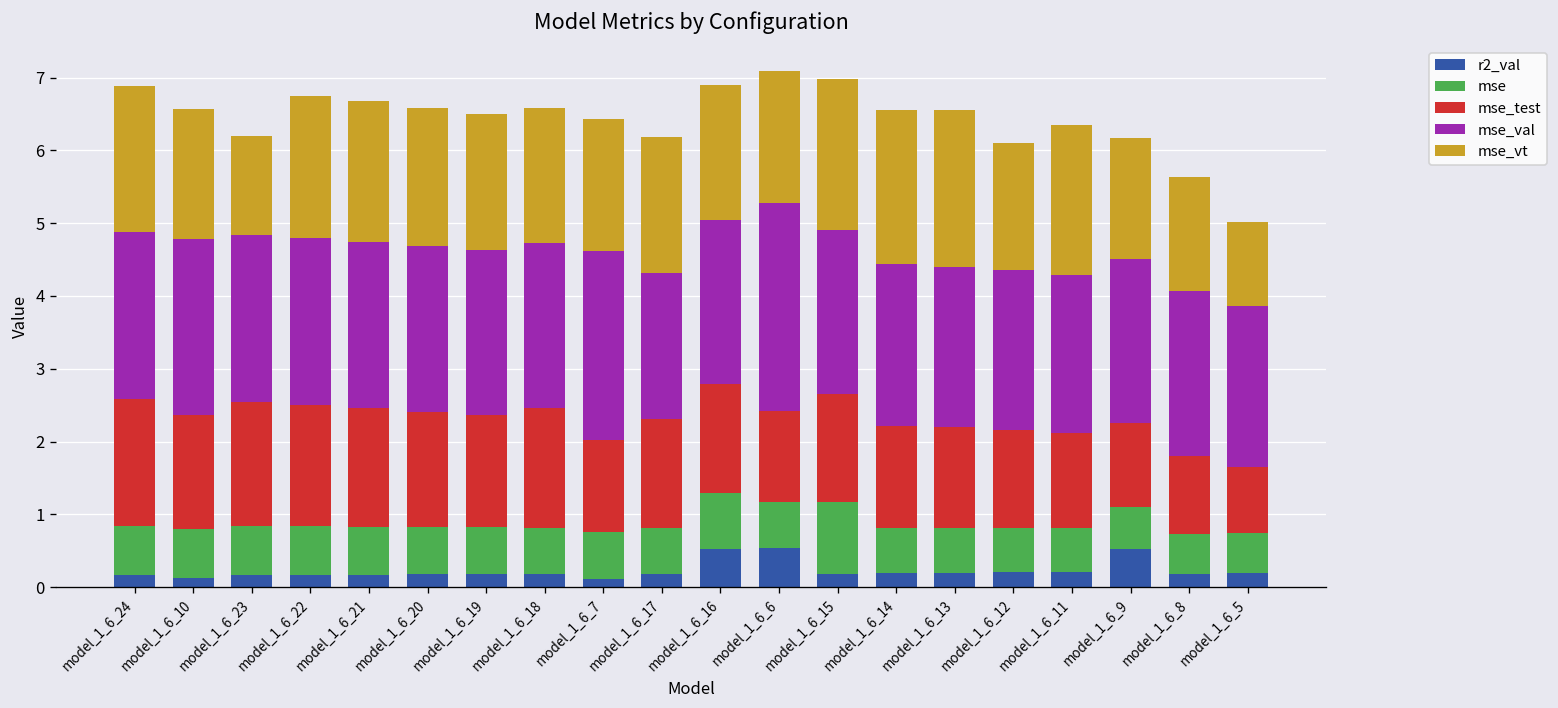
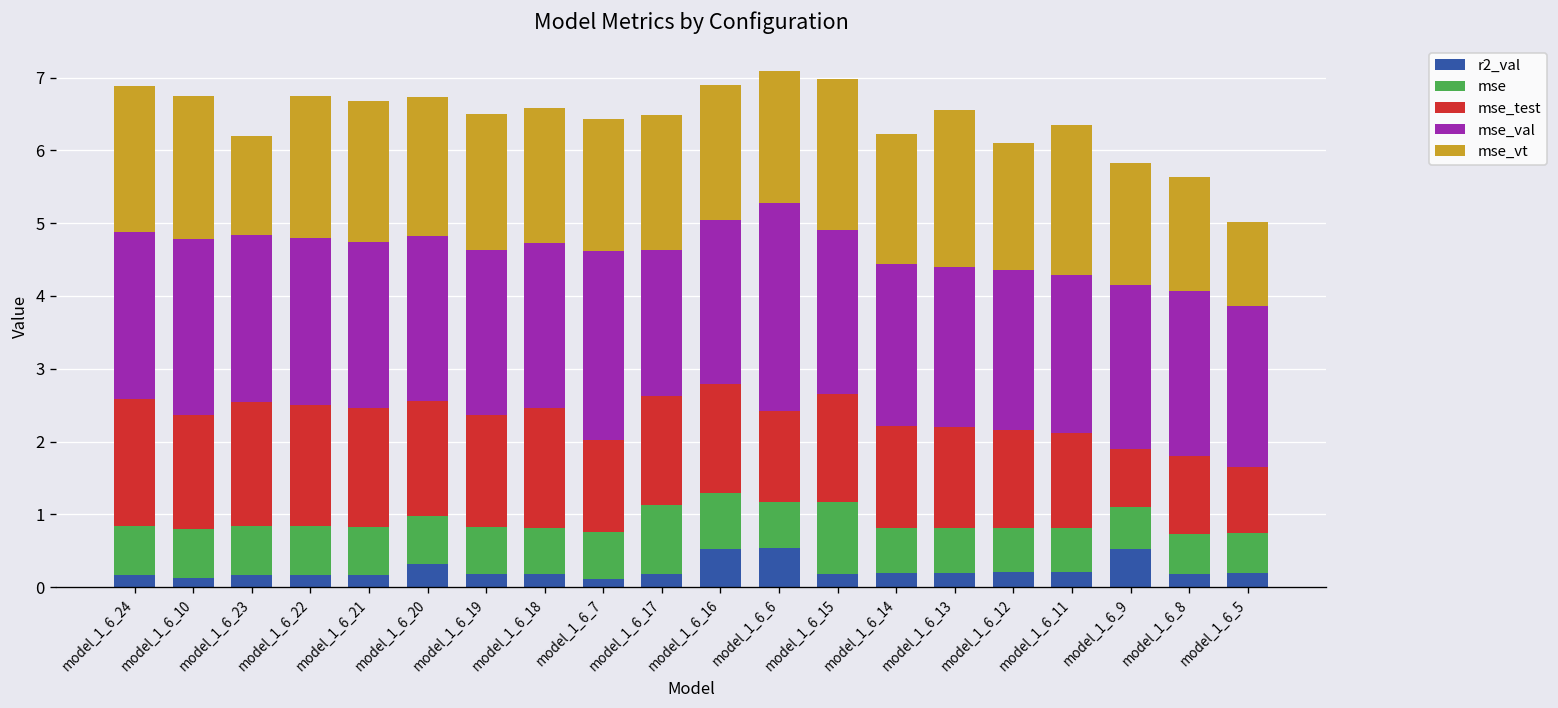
mse_vt, model_1_6_10: 1.8 -> 2.0
r2_val, model_1_6_20: 0.2 -> 0.3
mse, model_1_6_17: 0.6 -> 0.9
mse_vt, model_1_6_14: 2.1 -> 1.8
mse_test, model_1_6_9: 1.2 -> 0.8
